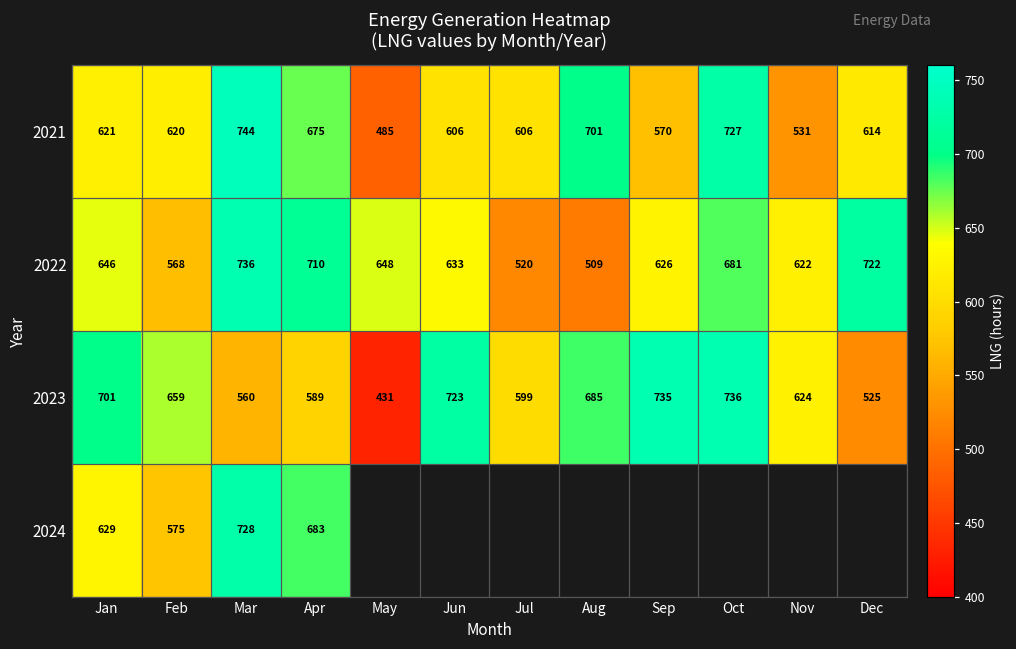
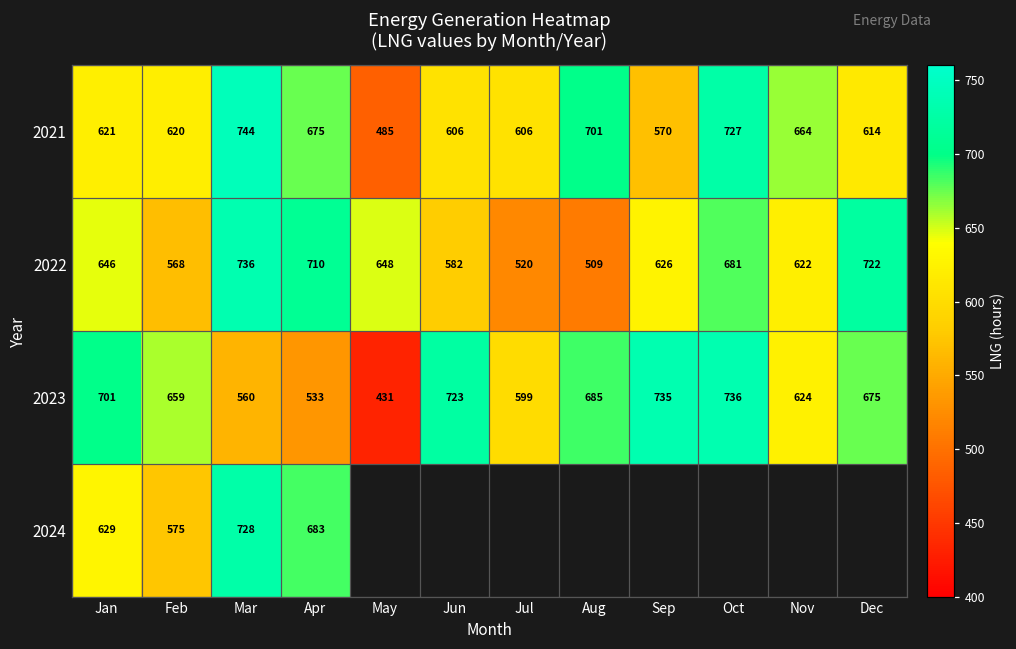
2021, Nov: 531 -> 664
2022, Jun: 633 -> 582
2023, Apr: 589 -> 533
2023, Dec: 525 -> 675
